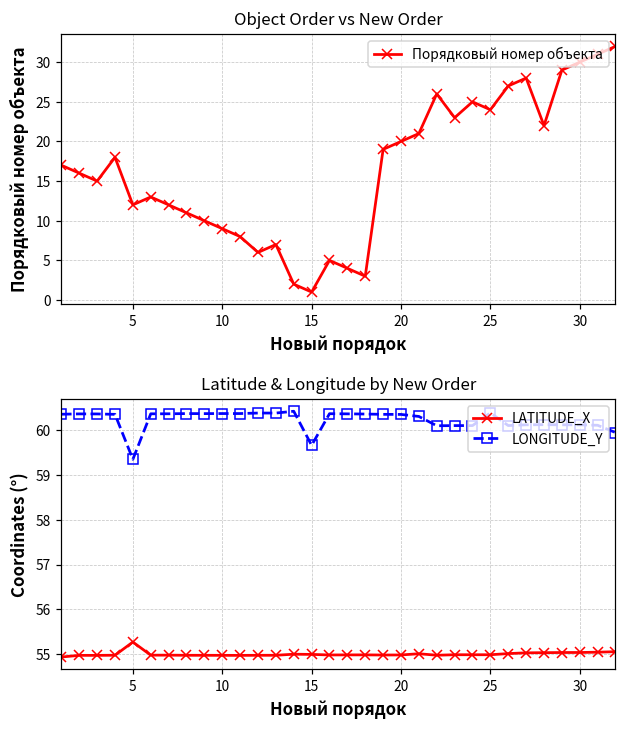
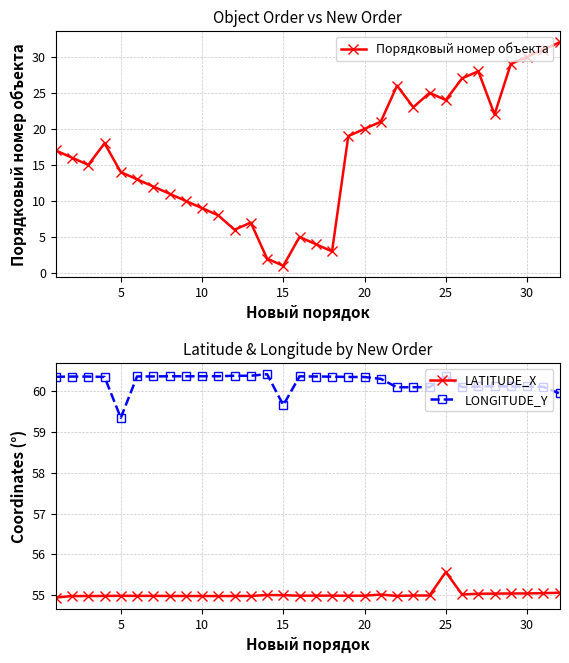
Object Order vs New Order, 5: 12 -> 14
Latitude & Longitude by New Order, LATITUDE_X, 5: 55.3 -> 55.0
Latitude & Longitude by New Order, LATITUDE_X, 25: 55.0 -> 55.6
